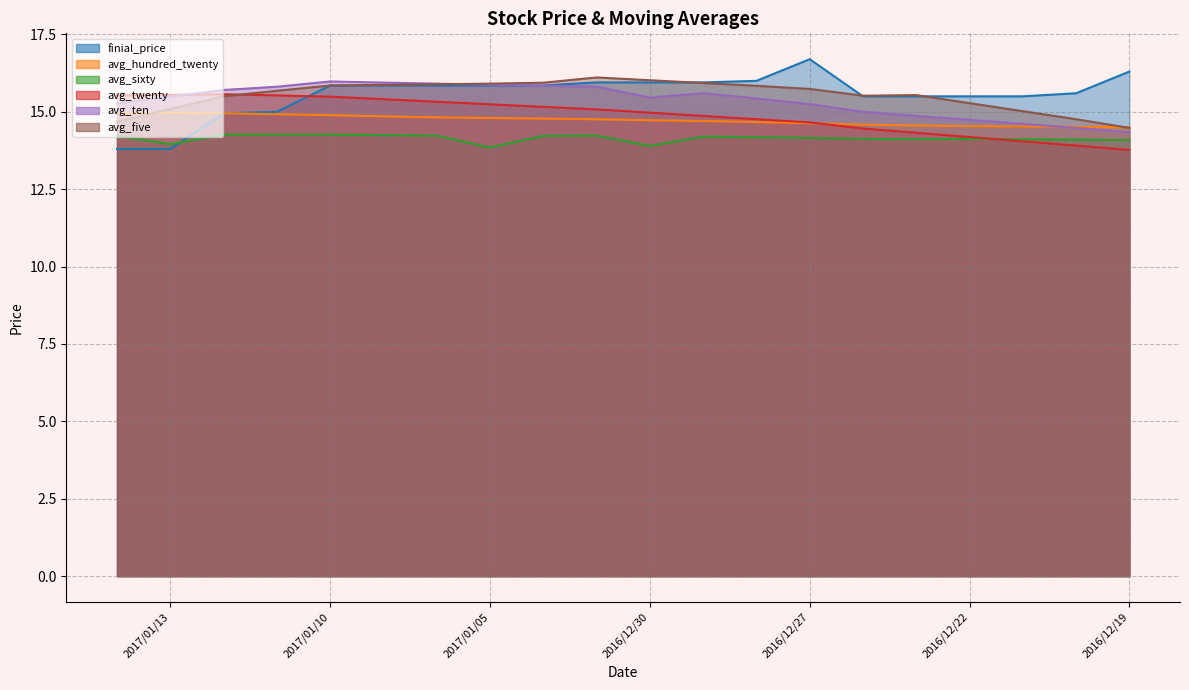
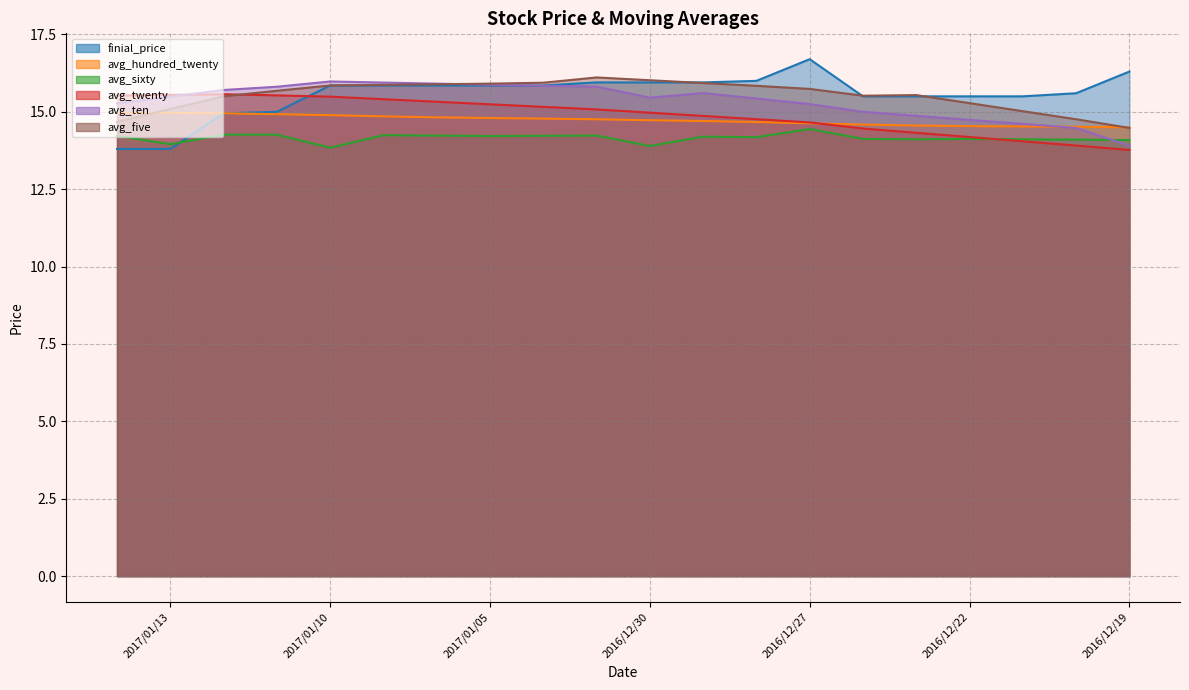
avg_sixty, 2017/01/10: 14.3 -> 13.8
avg_sixty, 2017/01/05: 13.8 -> 14.2
avg_sixty, 2016/12/27: 14.2 -> 14.4
avg_ten, 2016/12/19: 14.3 -> 13.9
